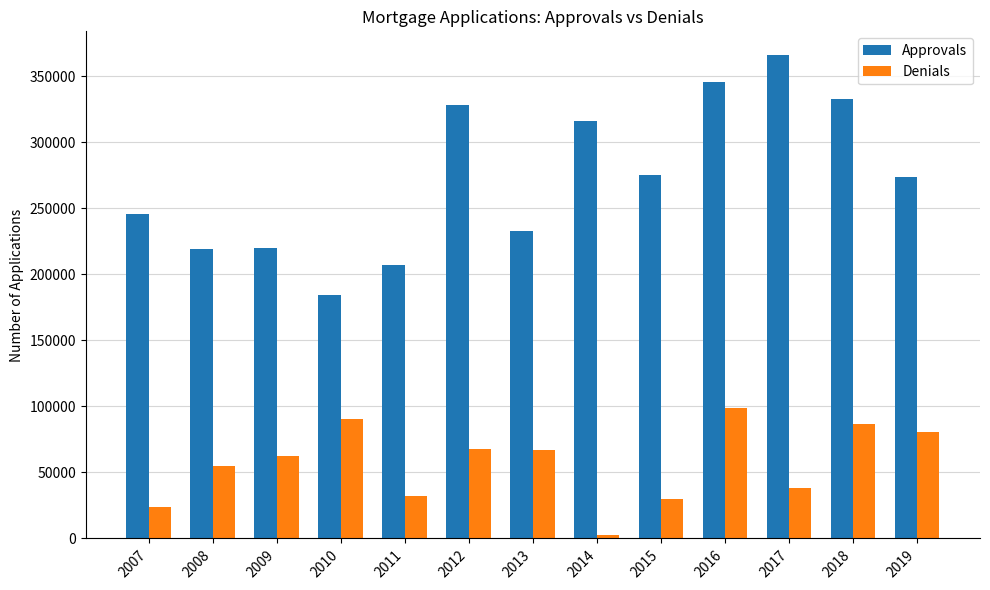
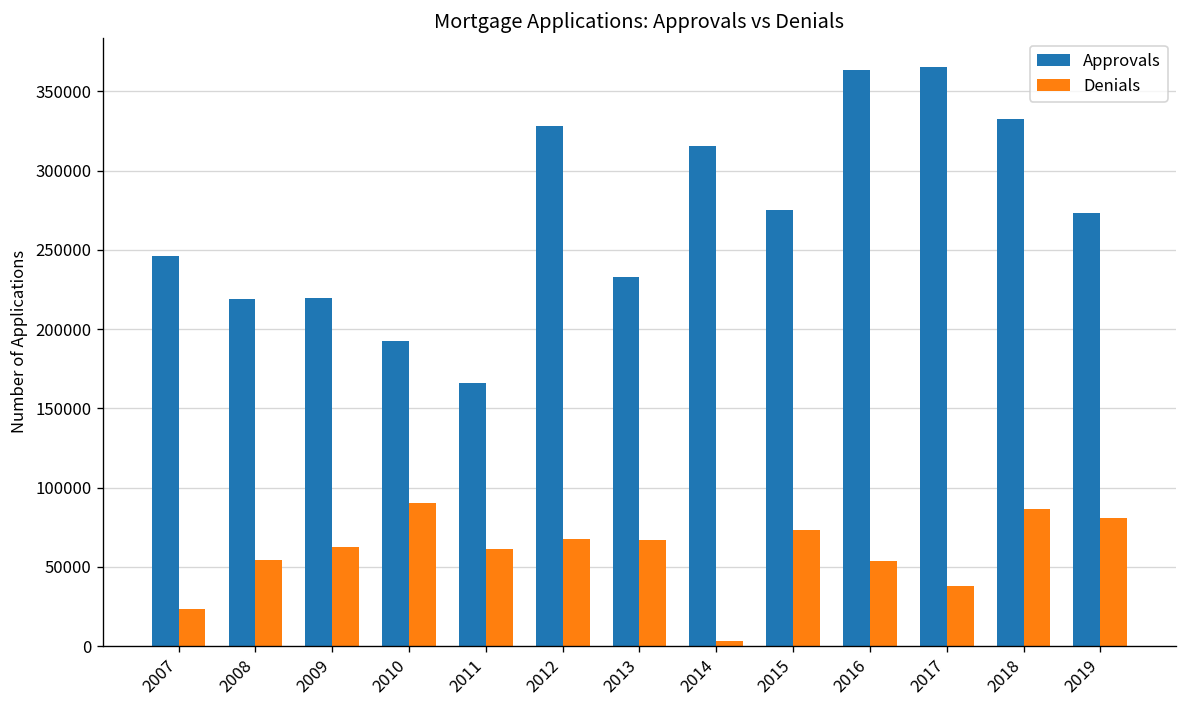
Approvals, 2010: 184000 -> 192000
Approvals, 2011: 207000 -> 166000
Denials, 2011: 32000 -> 61000
Denials, 2015: 30000 -> 73000
Approvals, 2016: 345000 -> 363000
Denials, 2016: 99000 -> 53000
